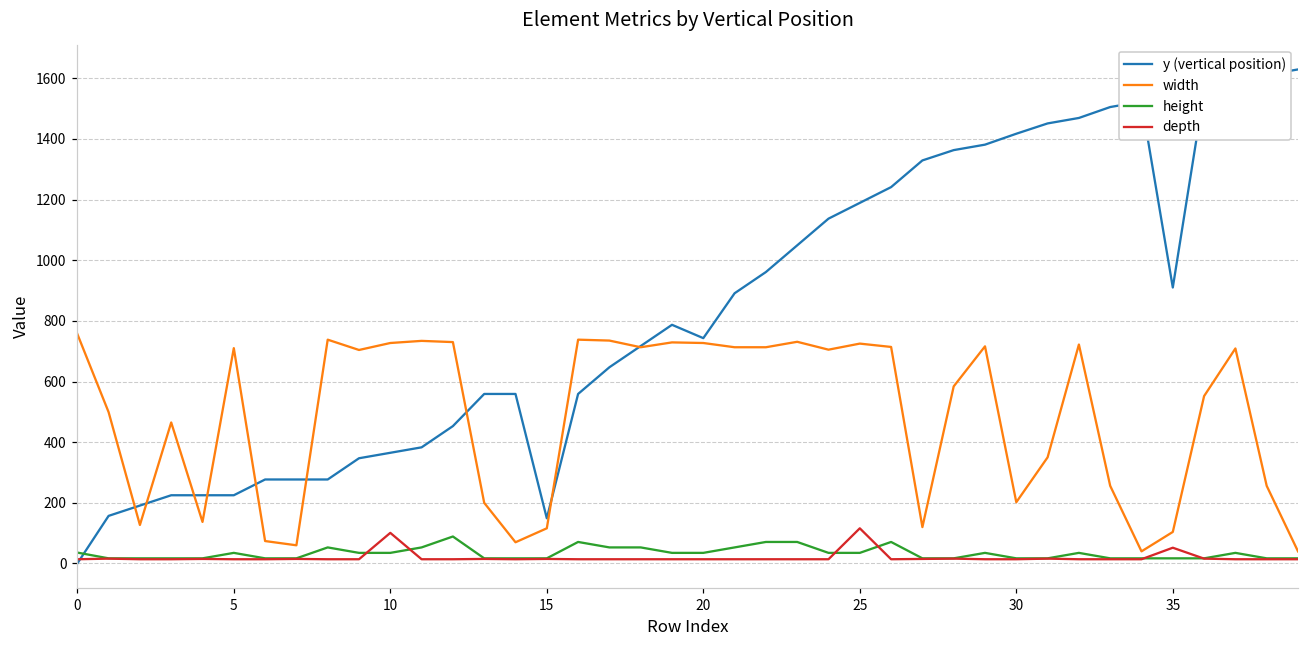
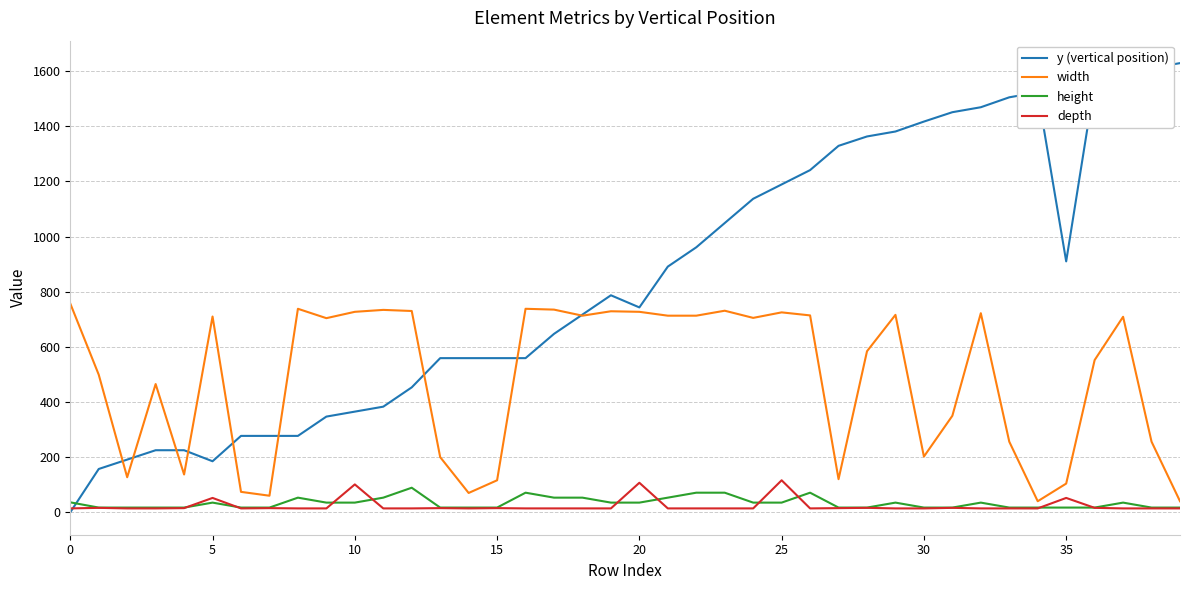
y (vertical position), 5: 230 -> 190
depth, 5: 10 -> 50
y (vertical position), 15: 150 -> 560
depth, 20: 10 -> 110
